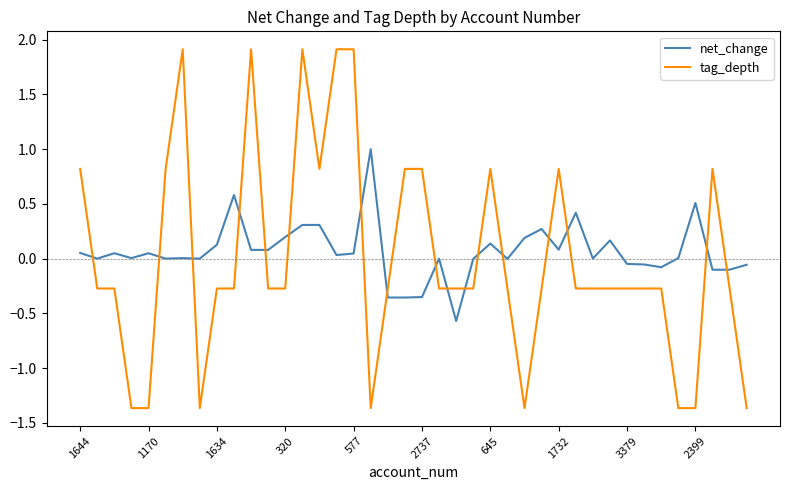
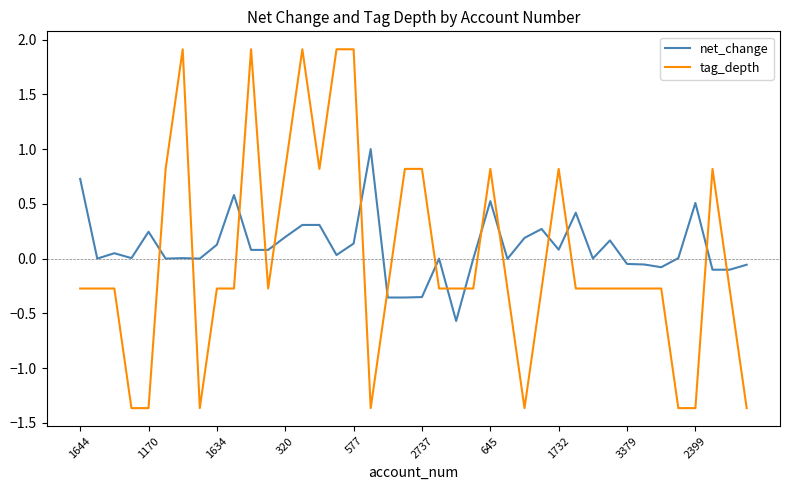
net_change, 1644: 0.05 -> 0.73
tag_depth, 1644: 0.82 -> -0.27
net_change, 1170: 0.05 -> 0.25
tag_depth, 320: -0.27 -> 0.82
net_change, 577: 0.05 -> 0.14
net_change, 645: 0.14 -> 0.53
